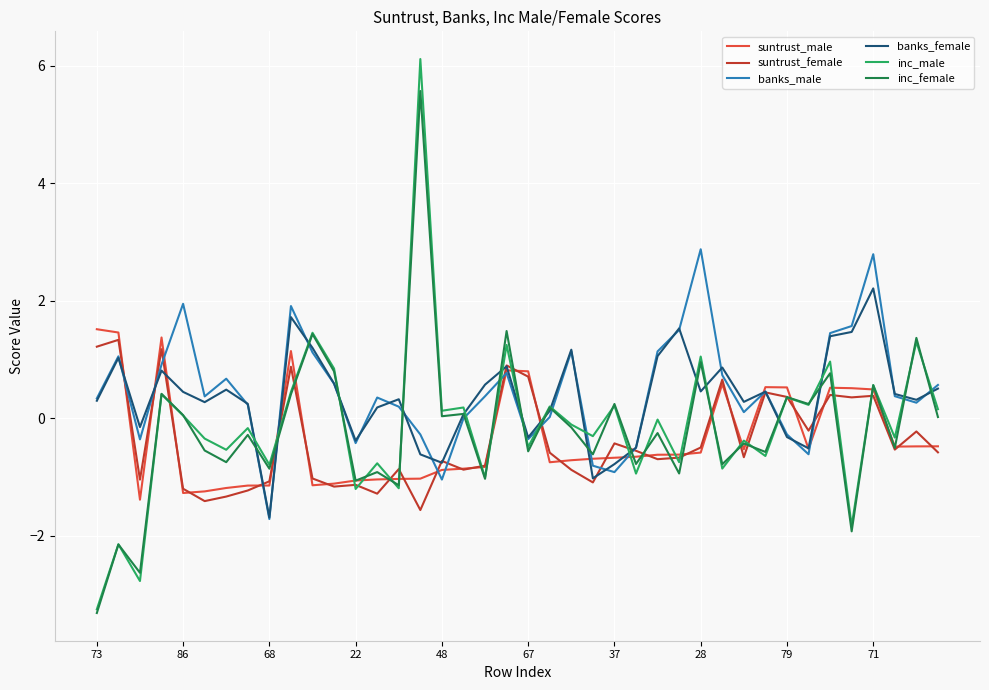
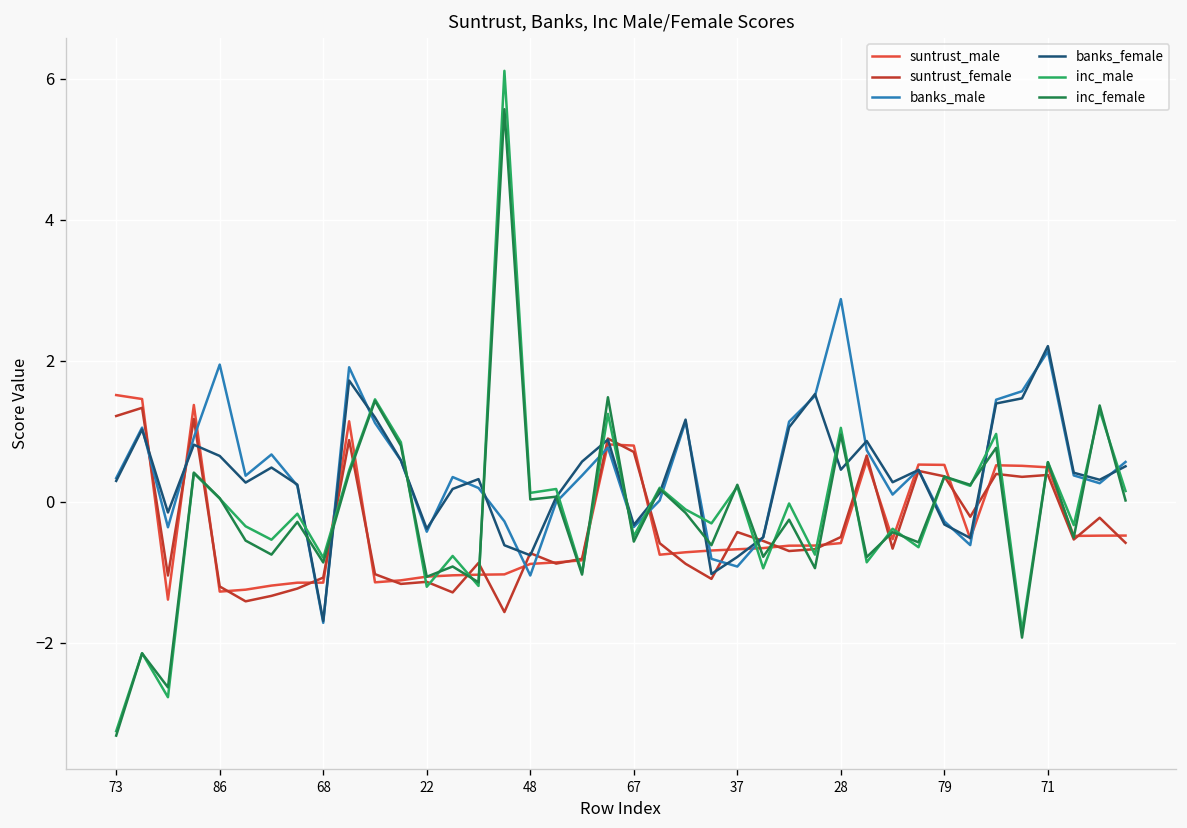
banks_female, 86: 0.4 -> 0.7
banks_male, 71: 2.8 -> 2.1
